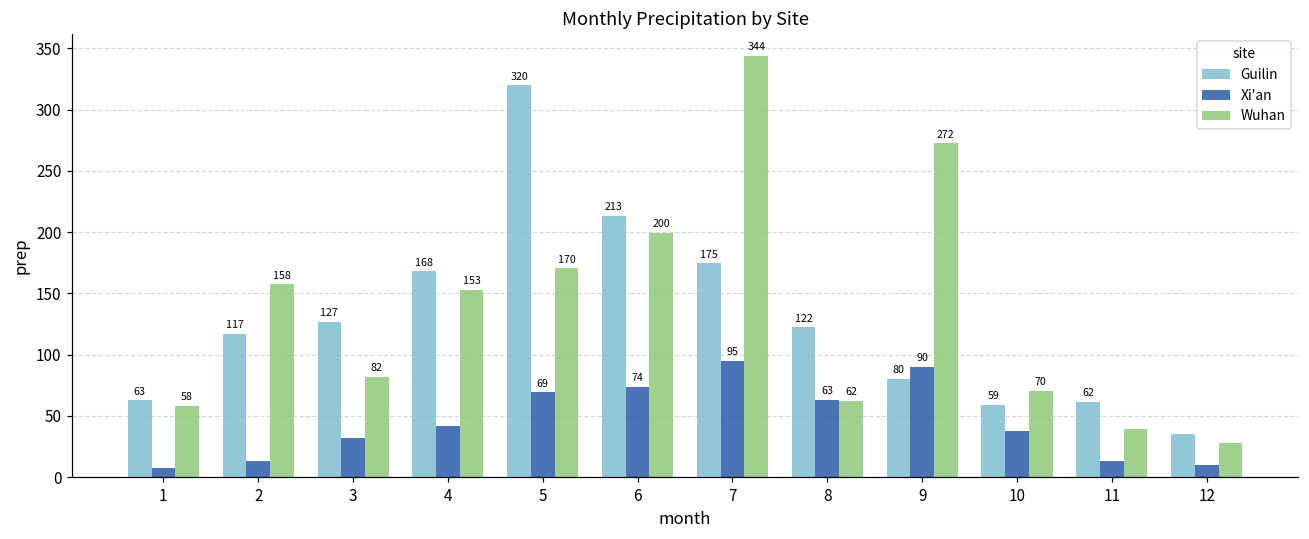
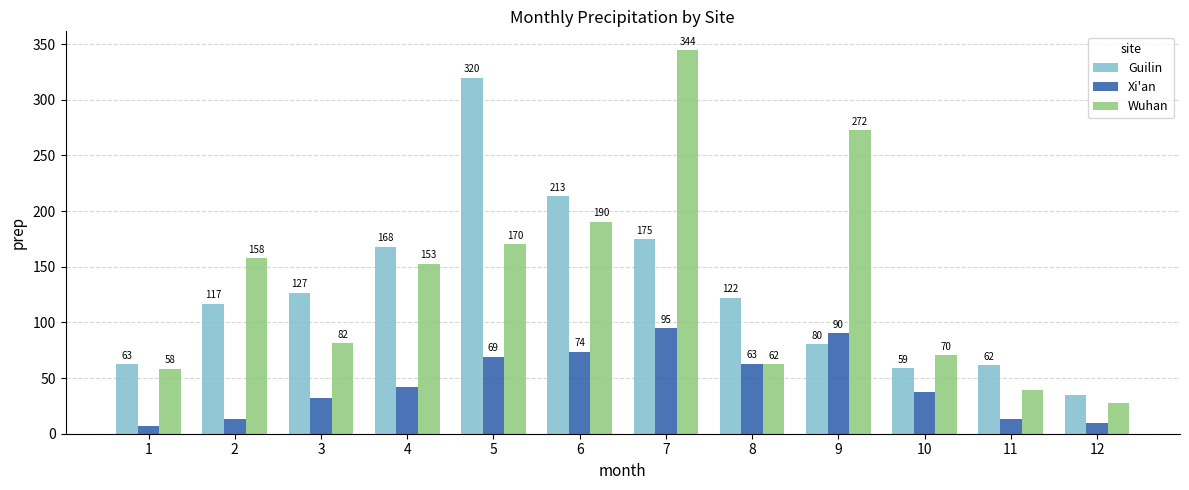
Wuhan, 6: 200 -> 190
